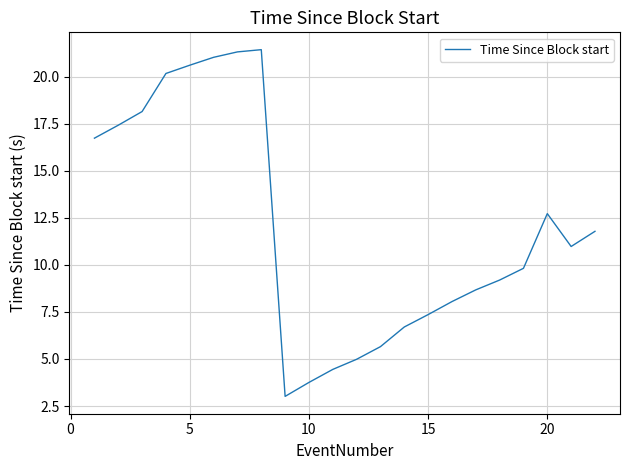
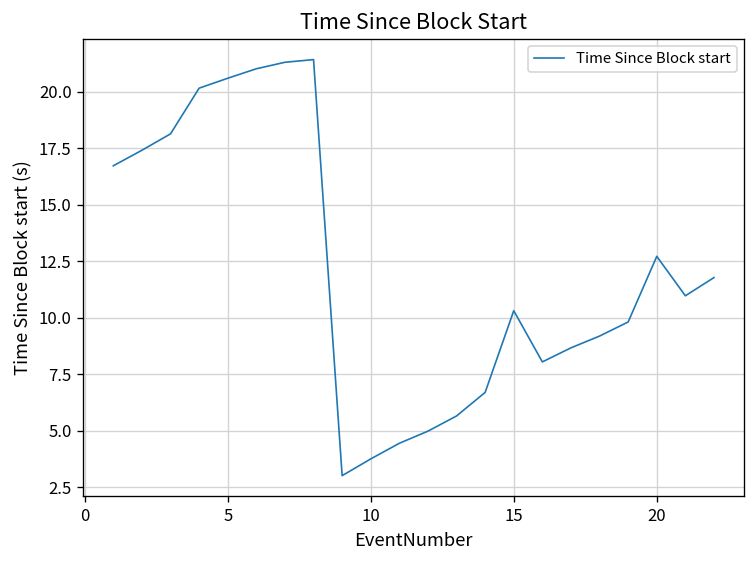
15: 7.4 -> 10.3
